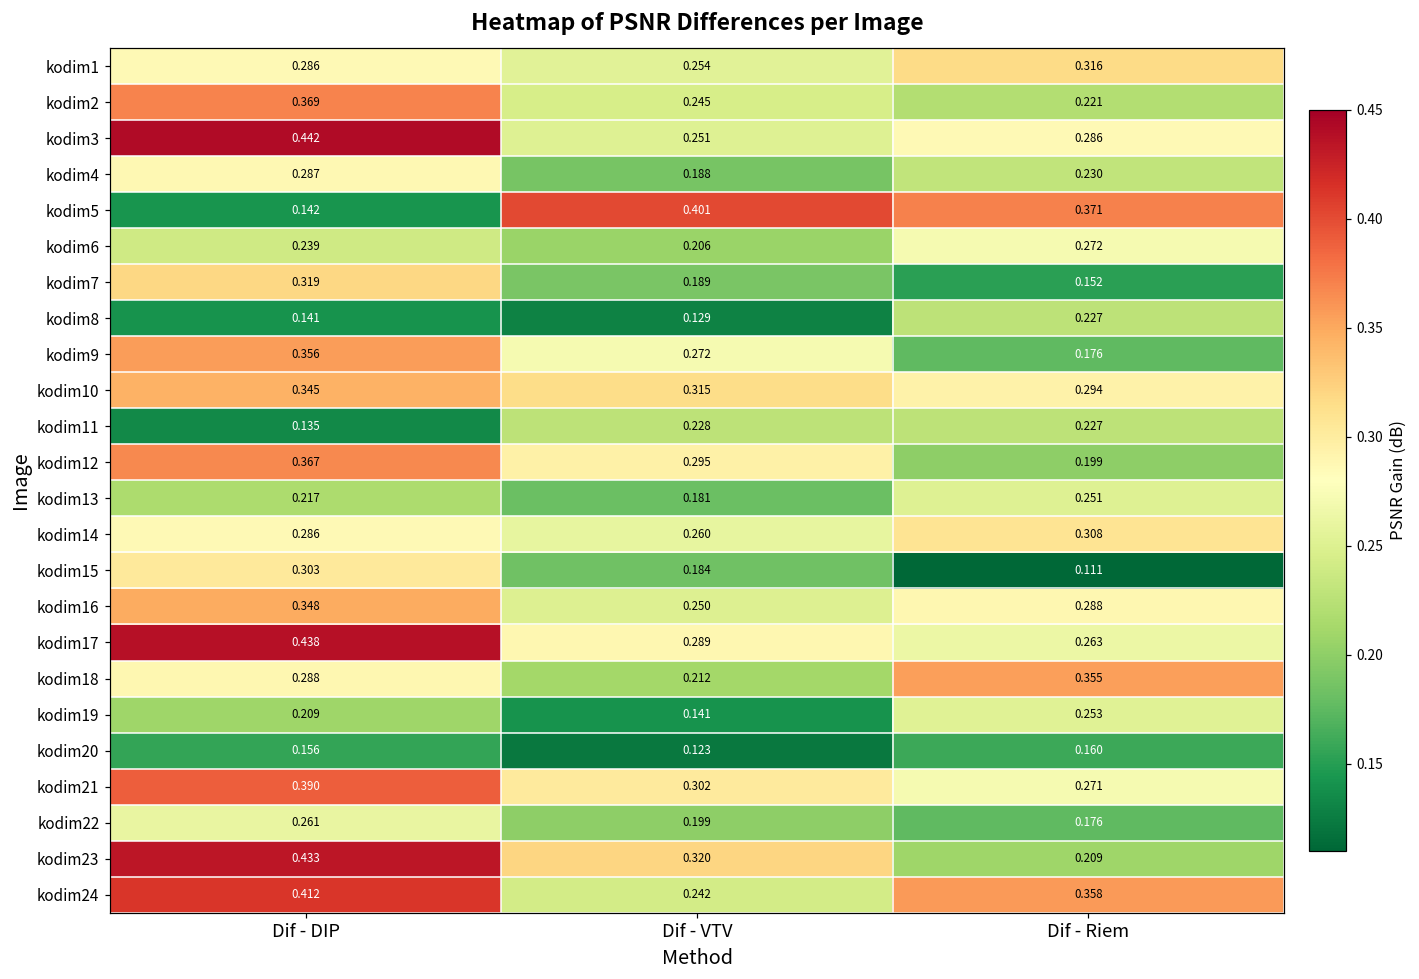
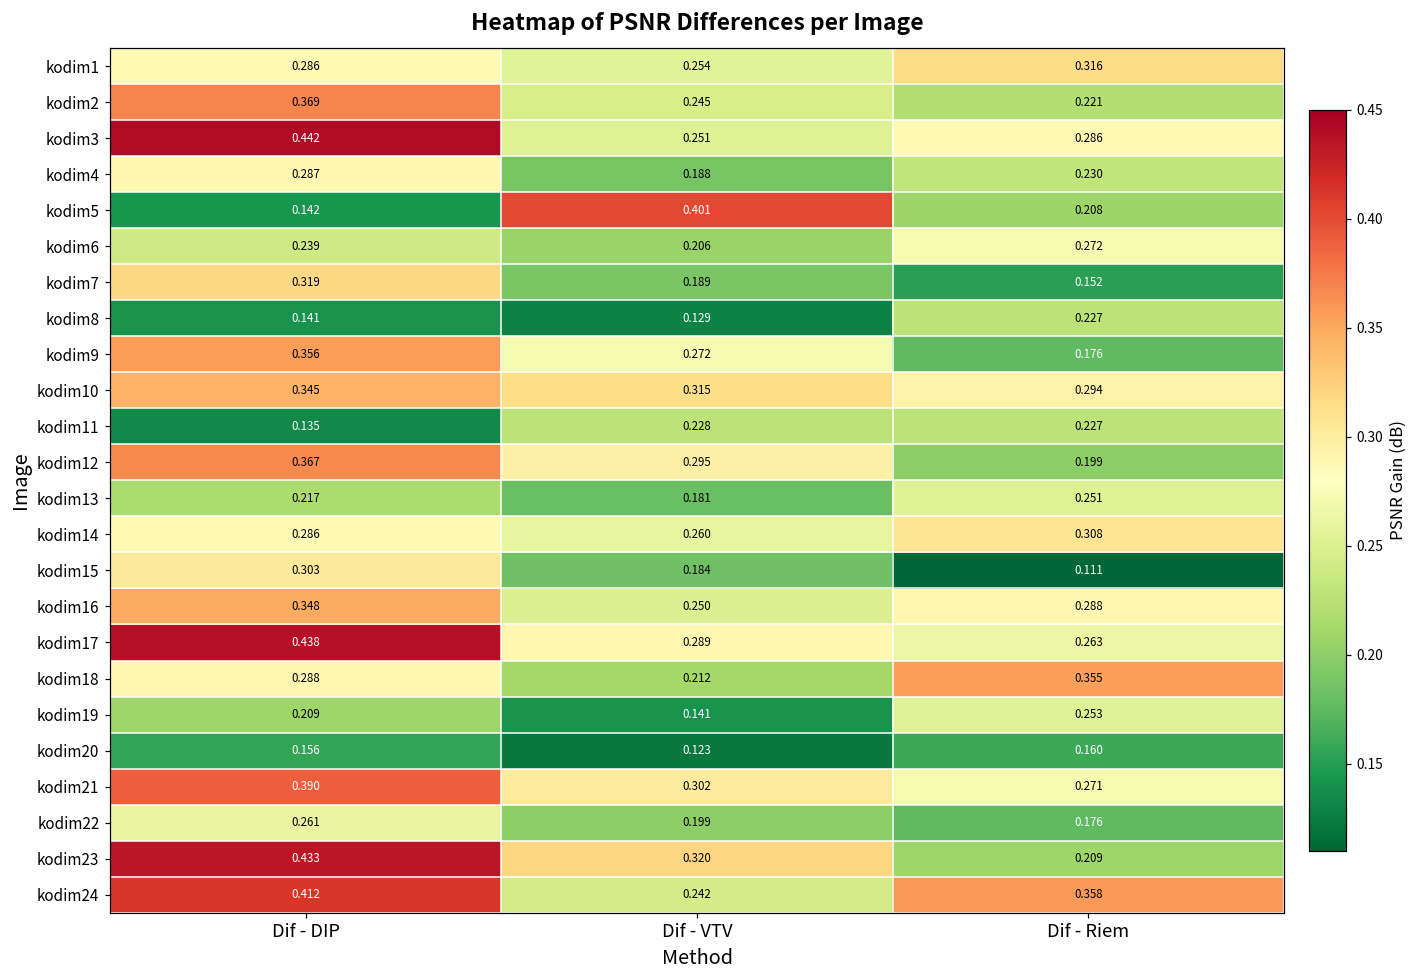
kodim5, Dif - Riem: 0.371 -> 0.208
